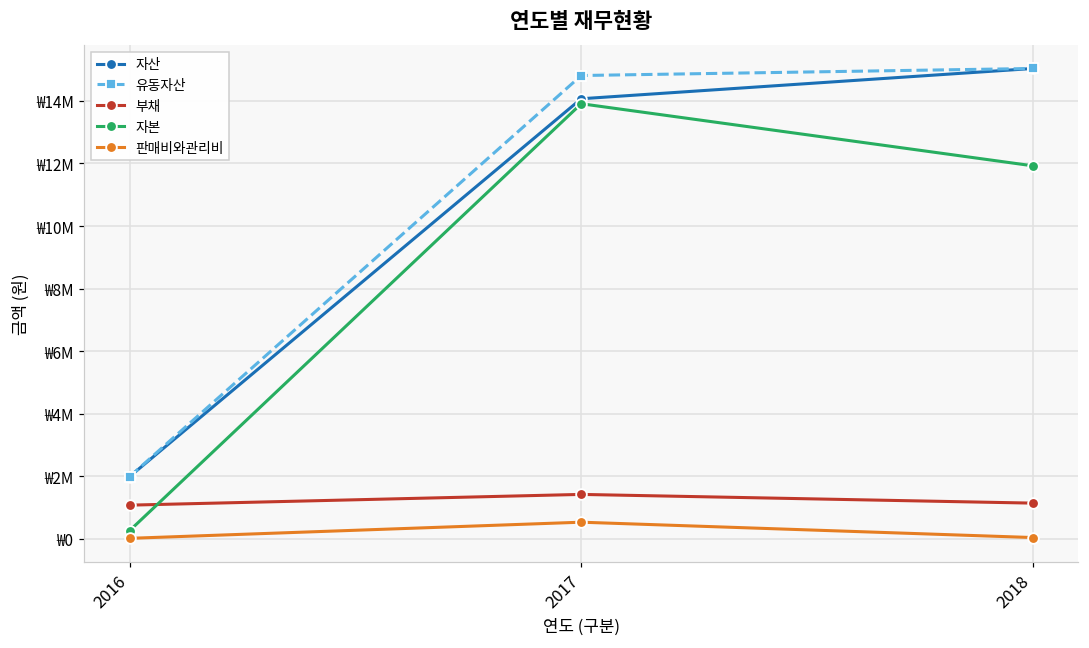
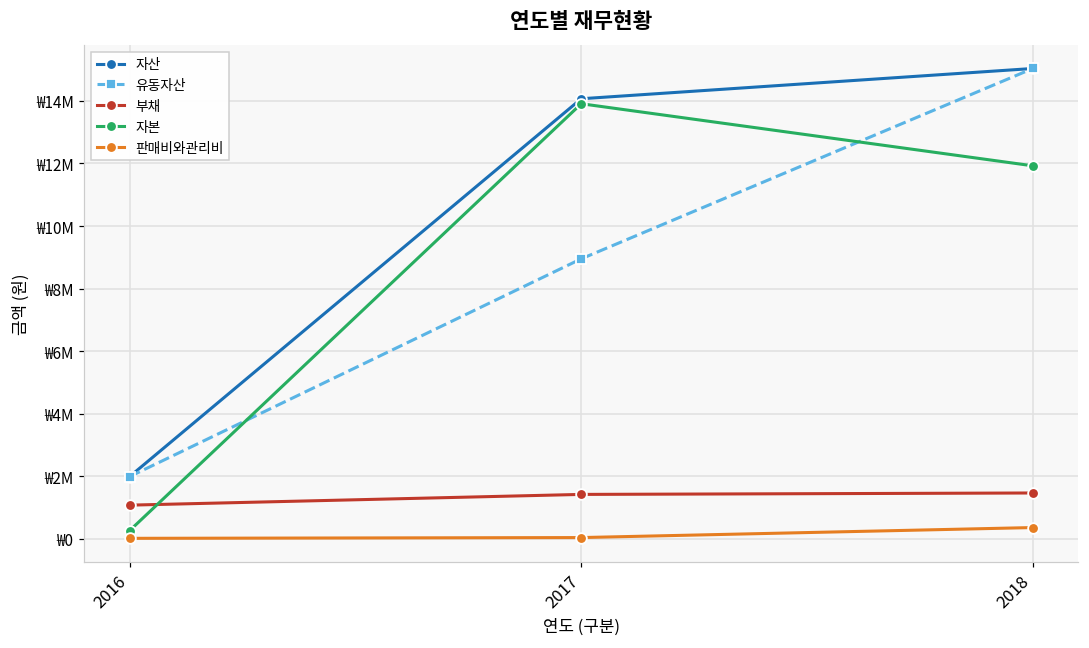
유동자산, 2017: ₩14800000 -> ₩9000000
판매비와관리비, 2017: ₩500000 -> ₩0
부채, 2018: ₩1100000 -> ₩1500000
판매비와관리비, 2018: ₩0 -> ₩400000
